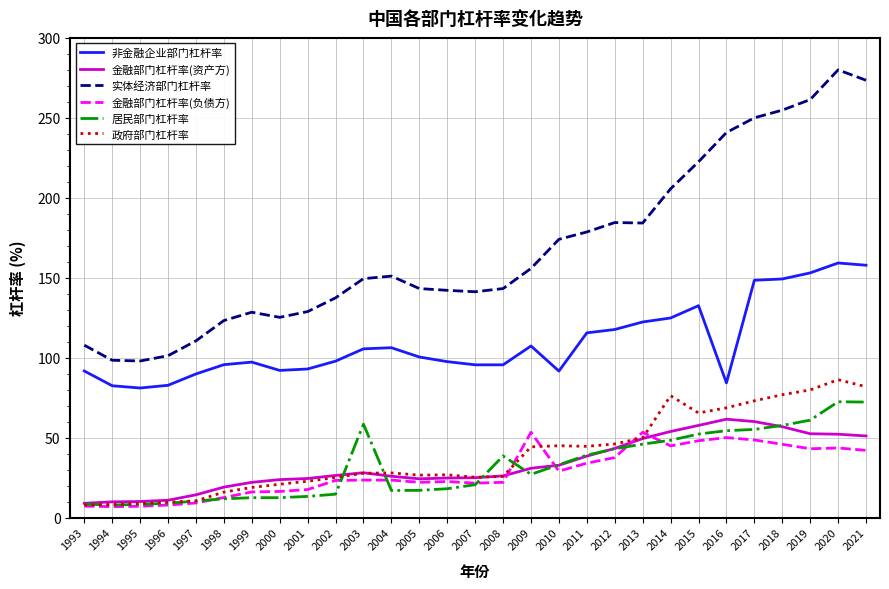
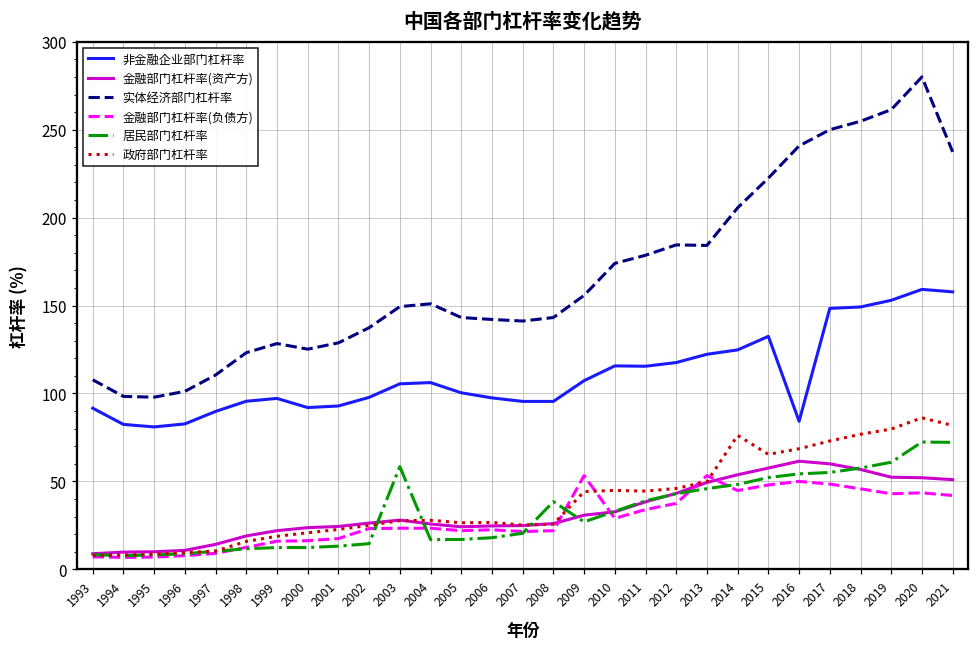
非金融企业部门杠杆率, 2010: 92 -> 116
实体经济部门杠杆率, 2021: 274 -> 237
